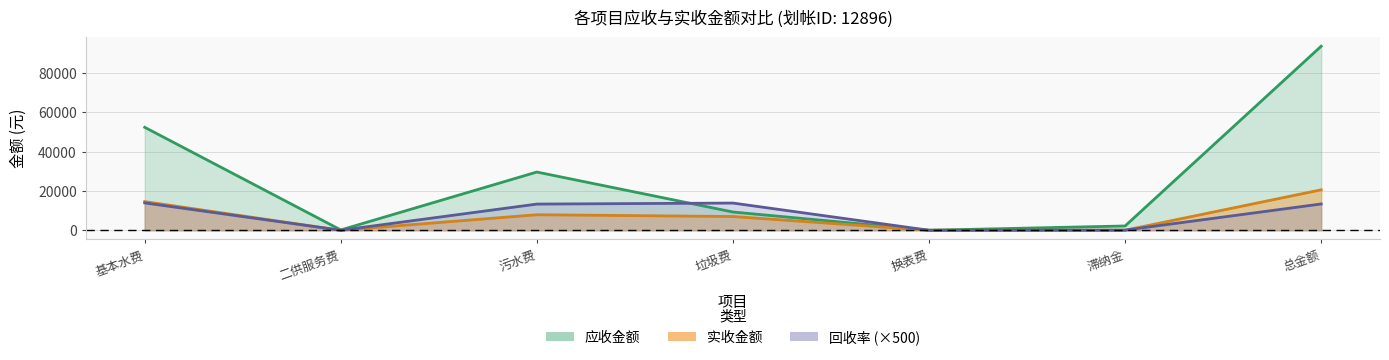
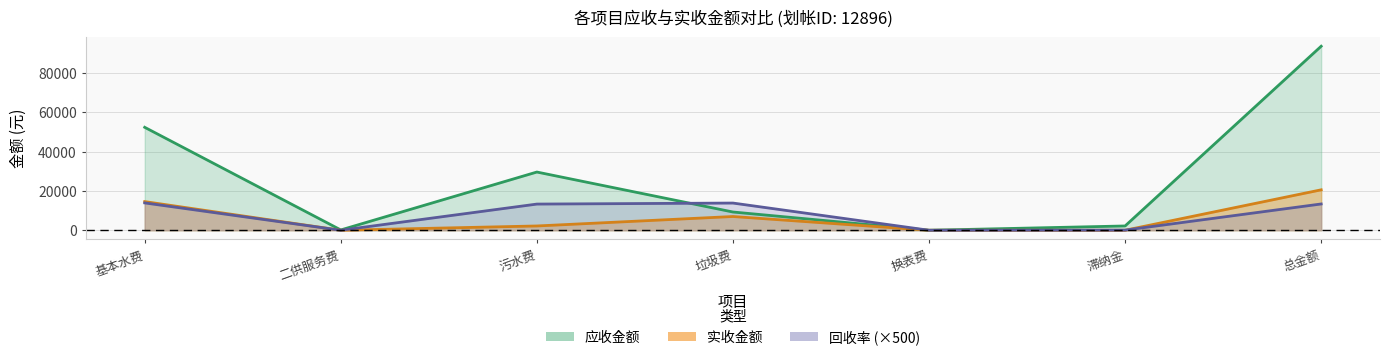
实收金额, 污水费: 8000 -> 2000
